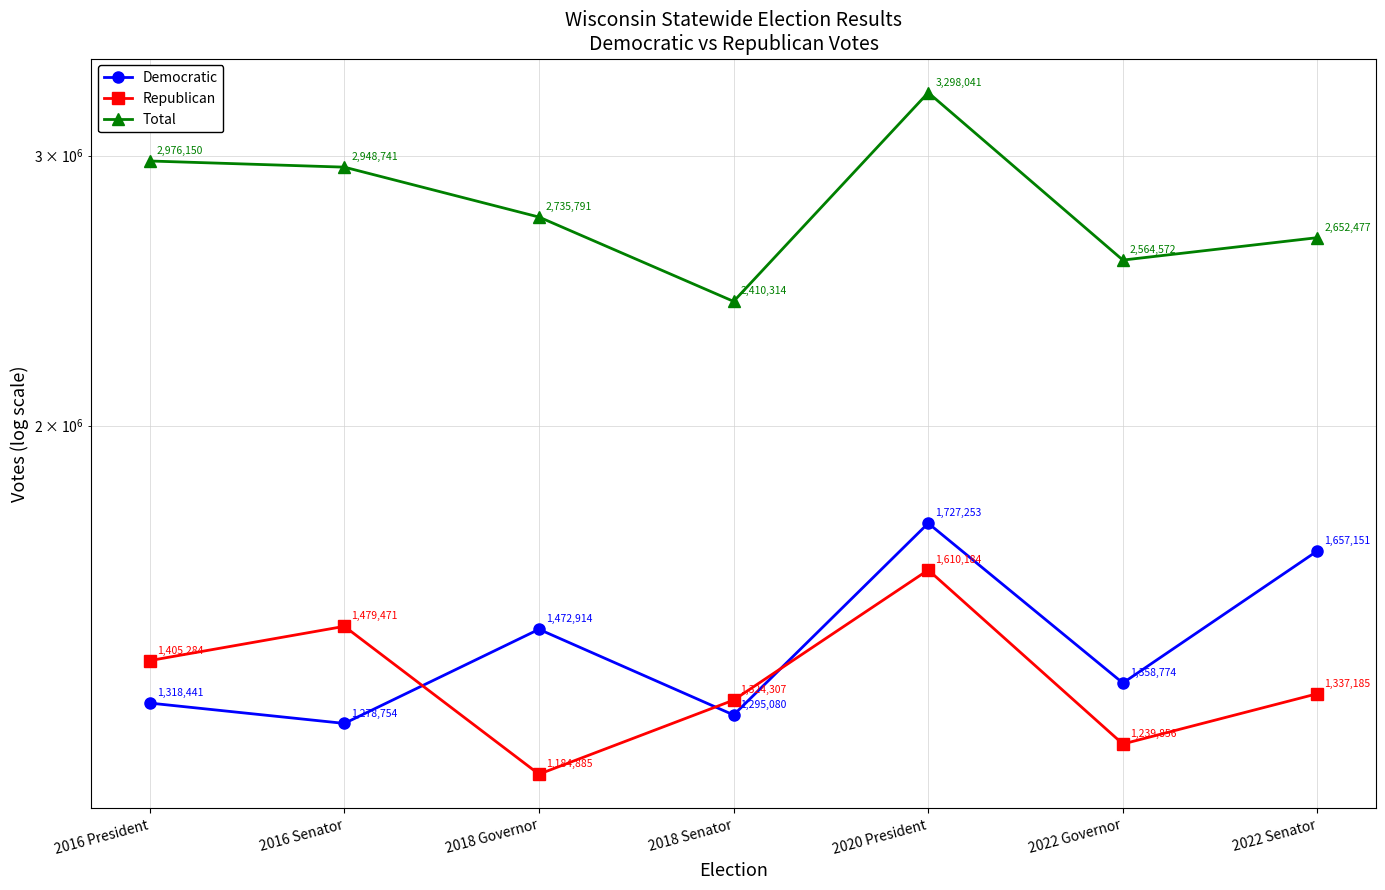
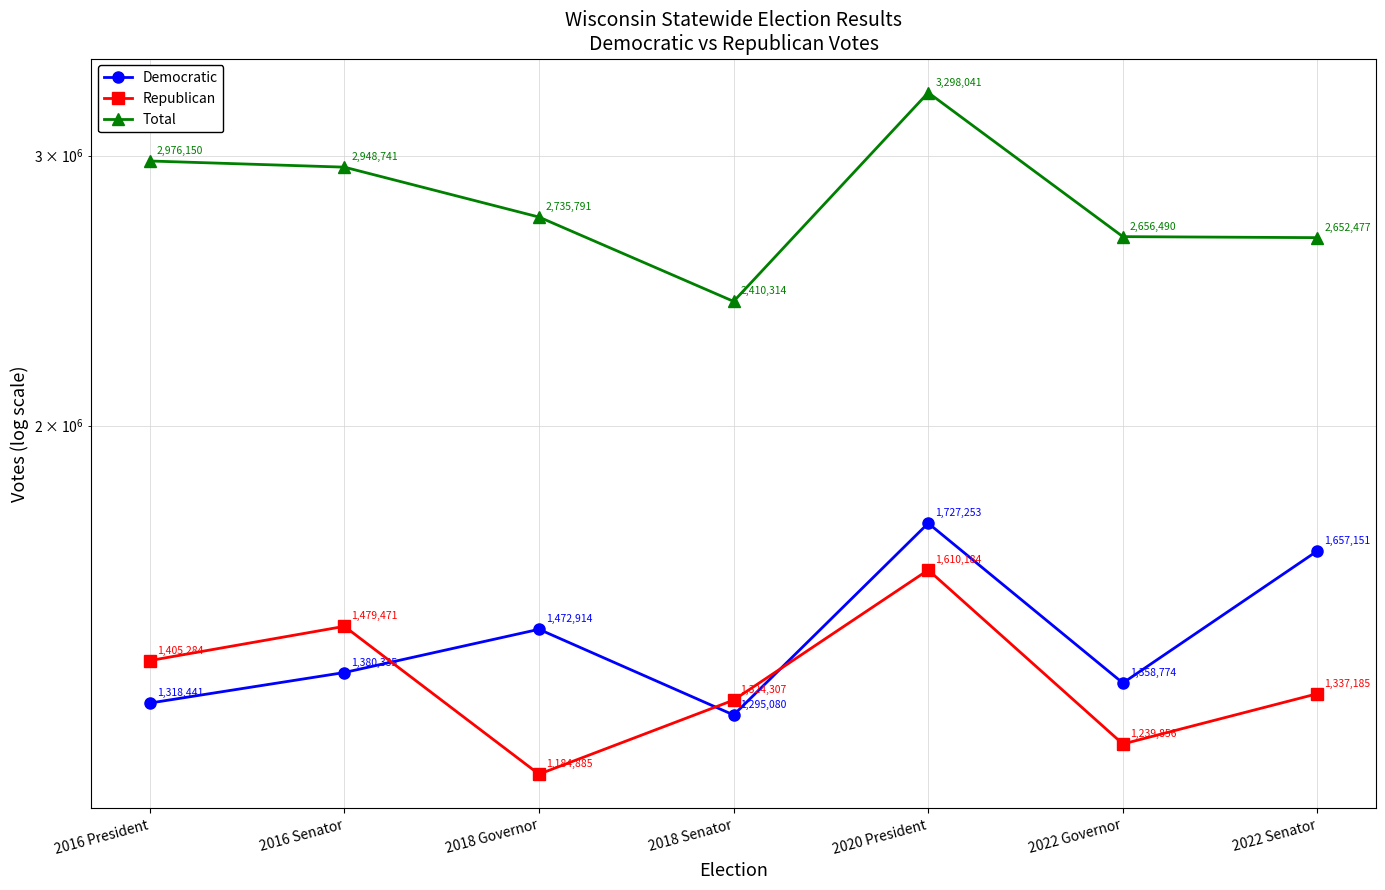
Democratic, 2016 Senator: 1,278,754 -> 1,380,335
Total, 2022 Governor: 2,564,572 -> 2,656,490
